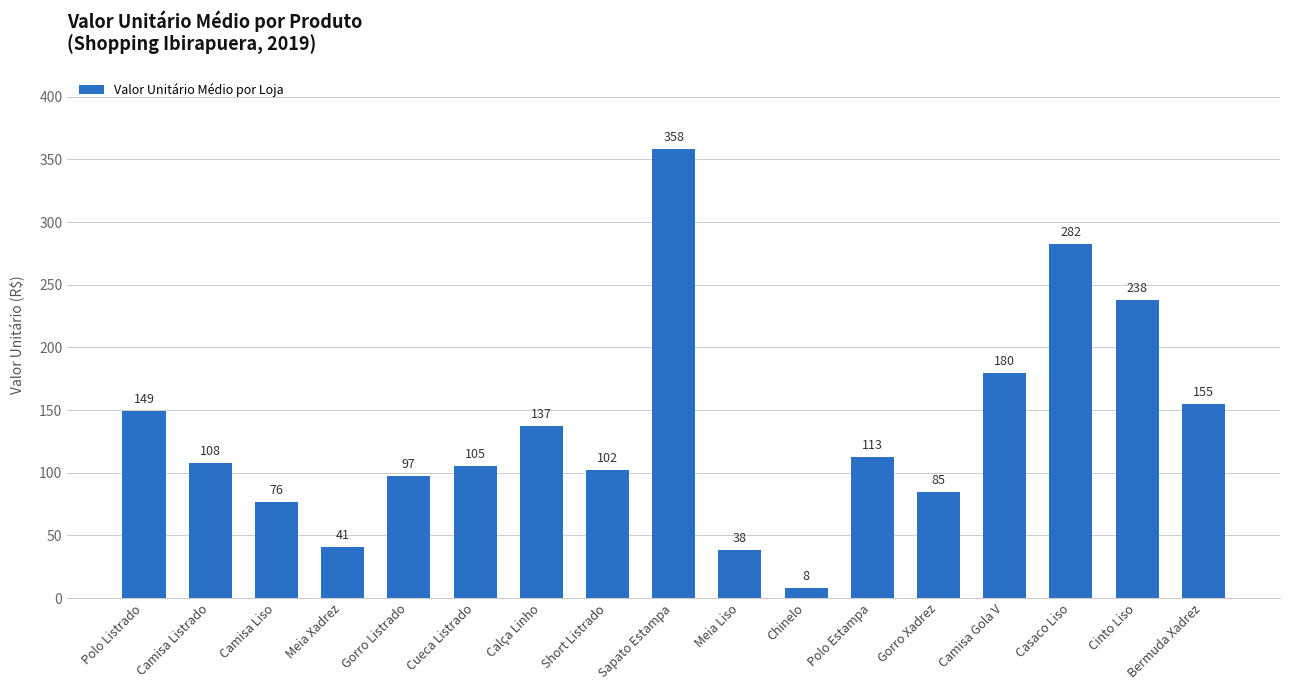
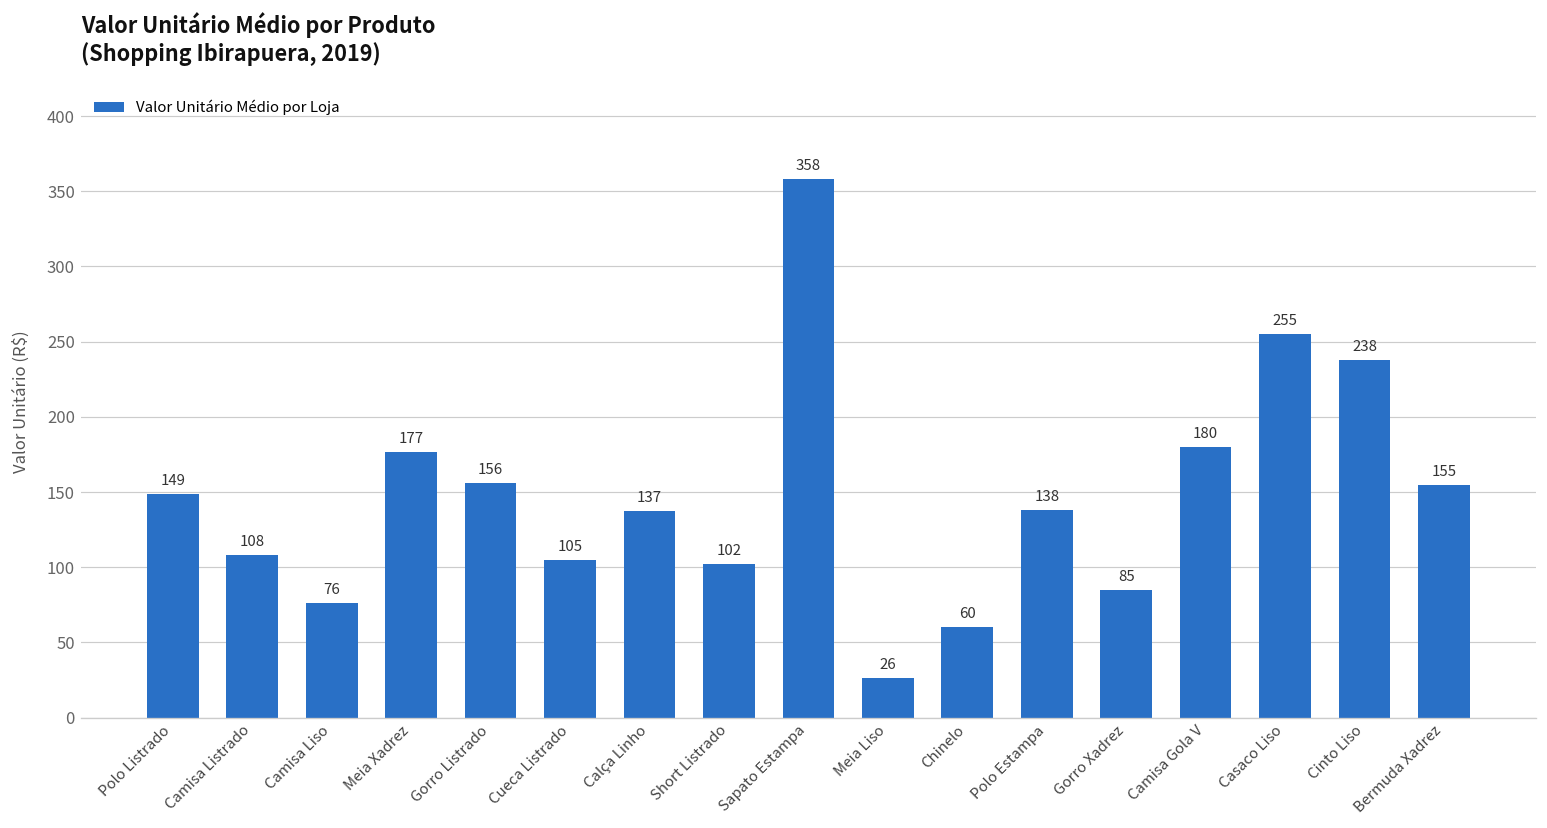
Meia Xadrez: 41 -> 177
Gorro Listrado: 97 -> 156
Meia Liso: 38 -> 26
Chinelo: 8 -> 60
Polo Estampa: 113 -> 138
Casaco Liso: 282 -> 255
